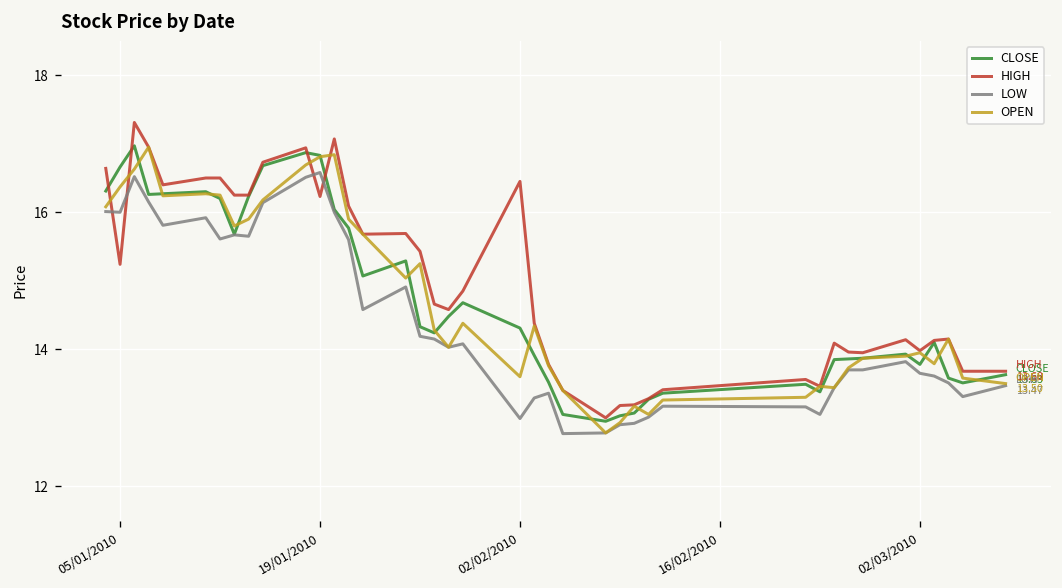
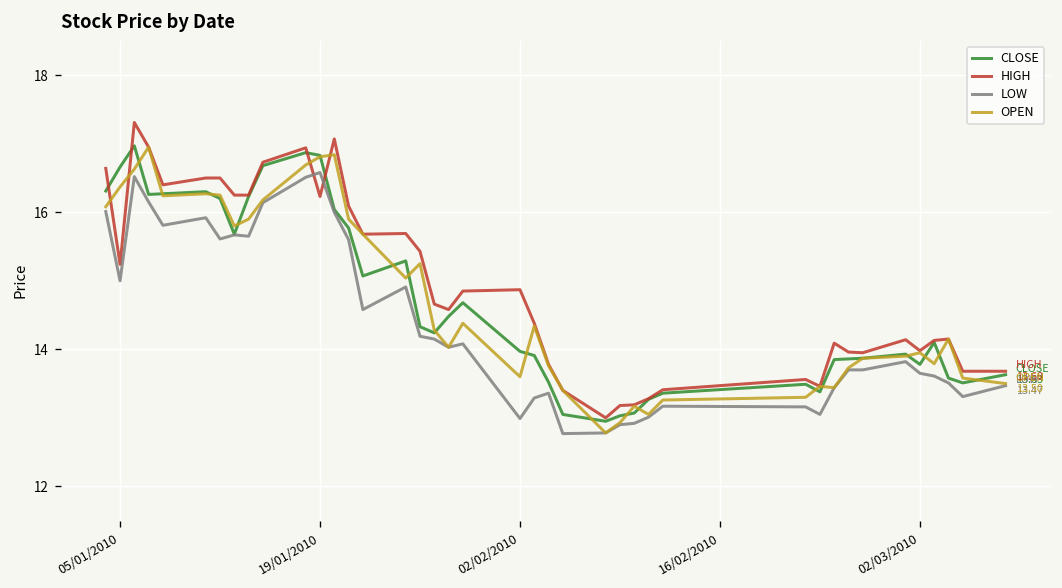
LOW, 05/01/2010: 16 -> 15
CLOSE, 02/02/2010: 14.3 -> 14.0
HIGH, 02/02/2010: 16.5 -> 14.9
